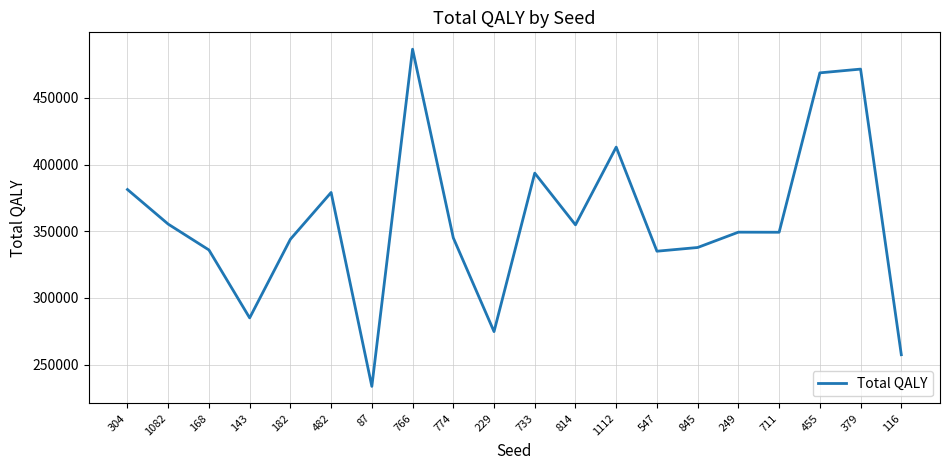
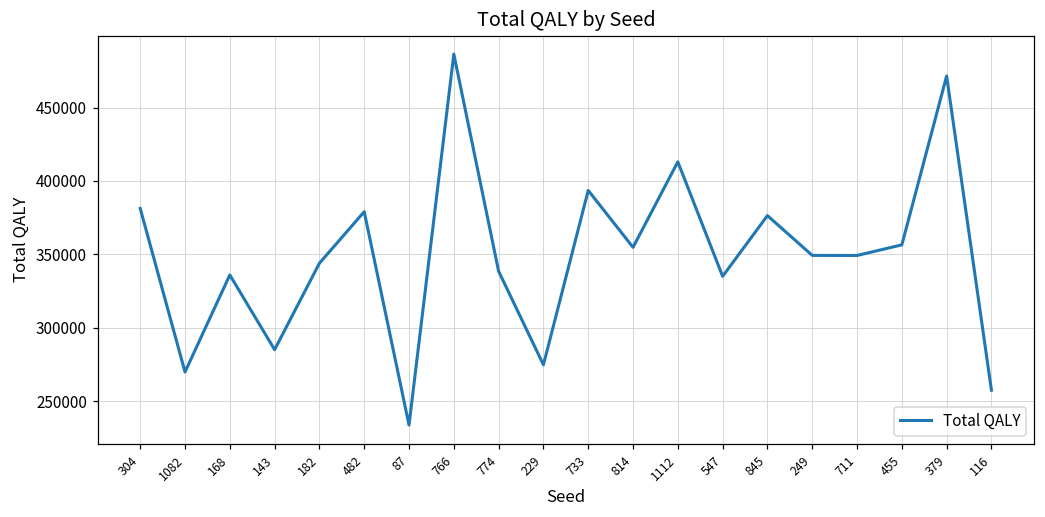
1082: 355000 -> 270000
774: 345000 -> 338000
845: 338000 -> 376000
455: 469000 -> 356000
